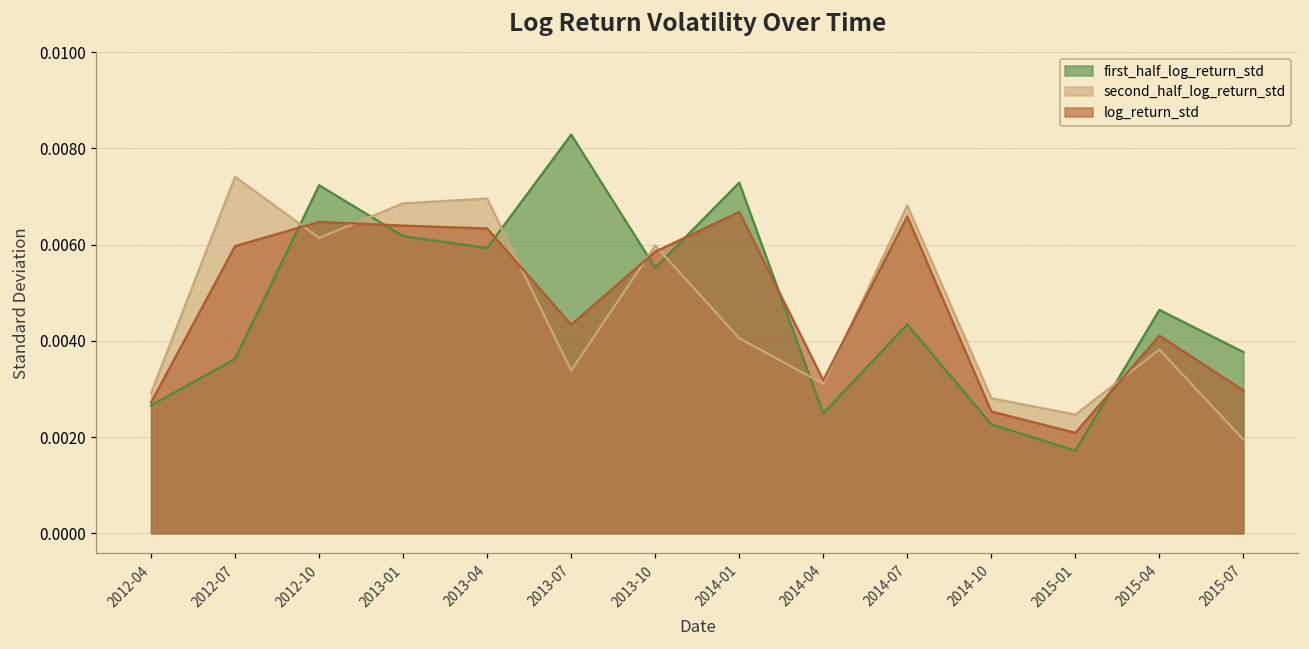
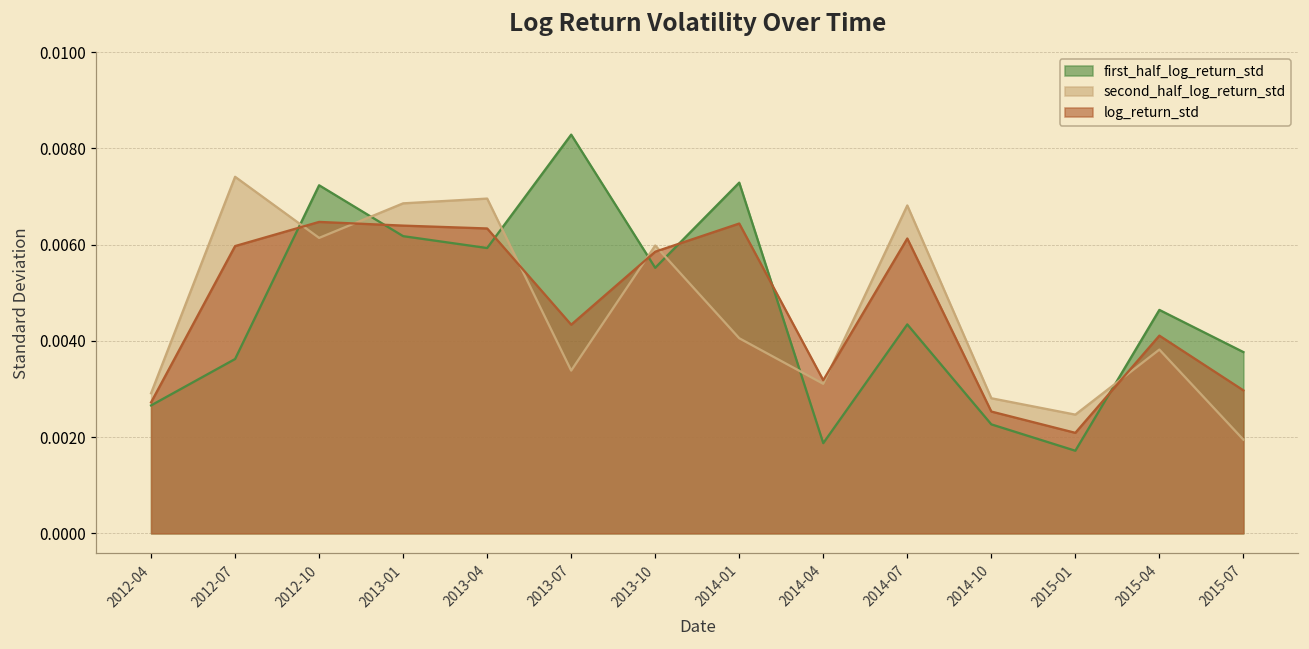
log_return_std, 2014-01: 0.0067 -> 0.0064
first_half_log_return_std, 2014-04: 0.0025 -> 0.0019
log_return_std, 2014-07: 0.0066 -> 0.0061
